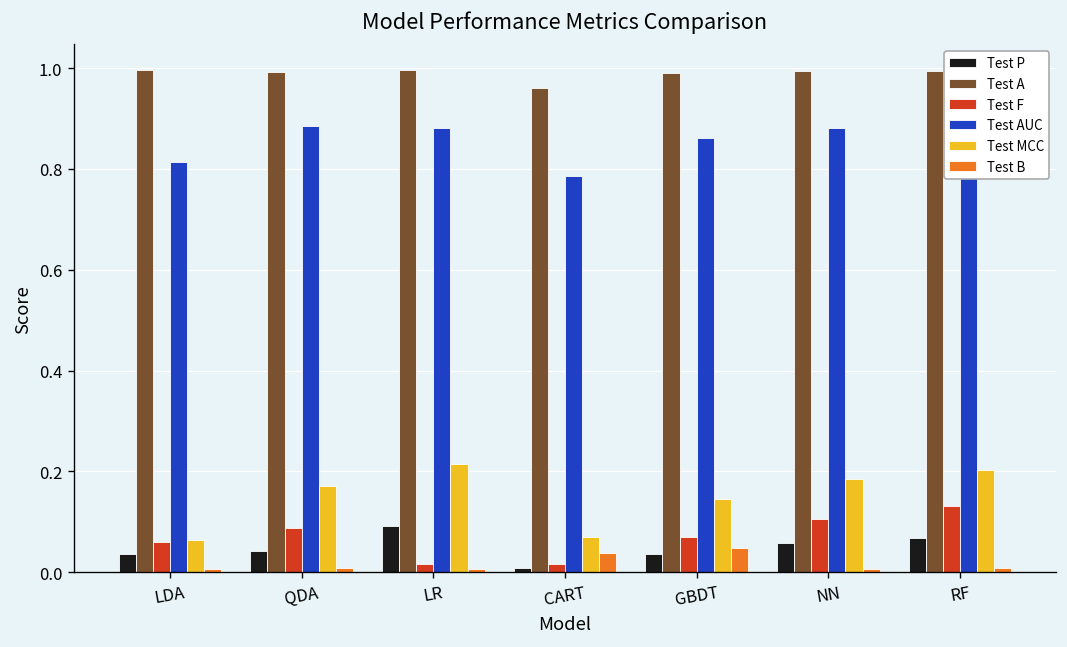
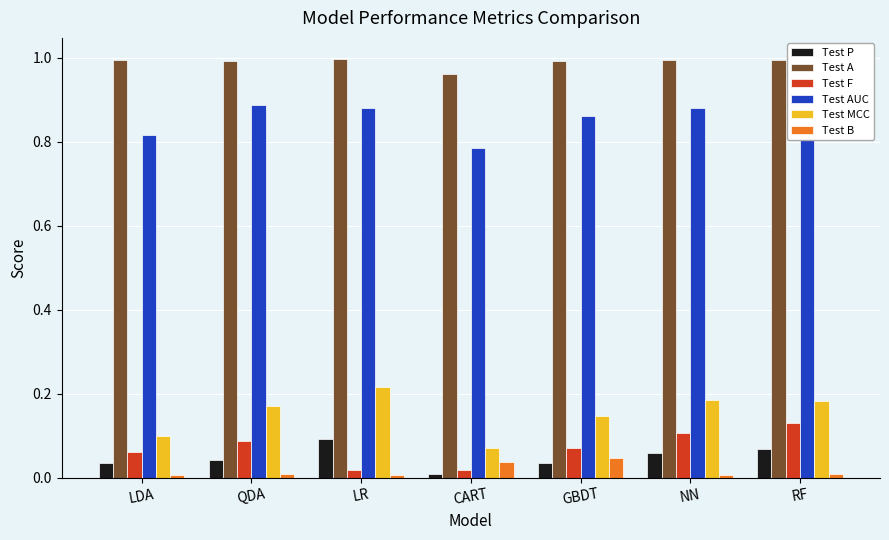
Test MCC, LDA: 0.06 -> 0.10
Test MCC, RF: 0.20 -> 0.18
